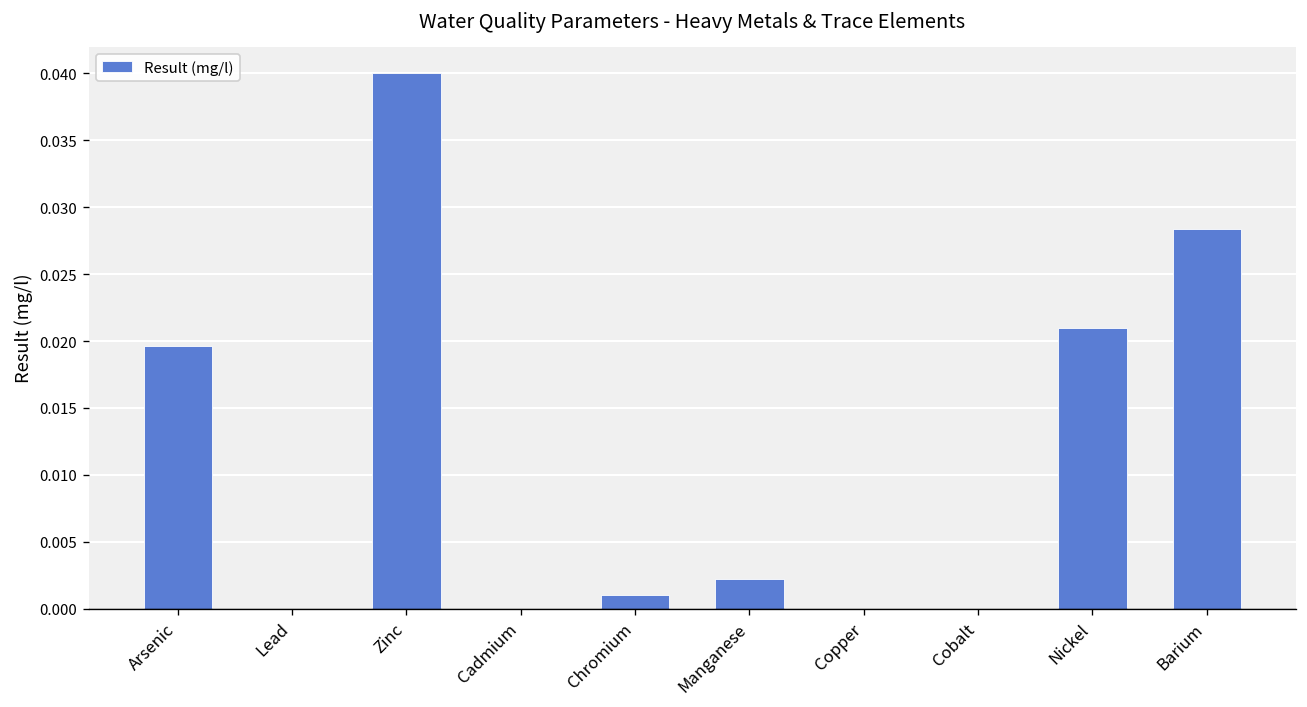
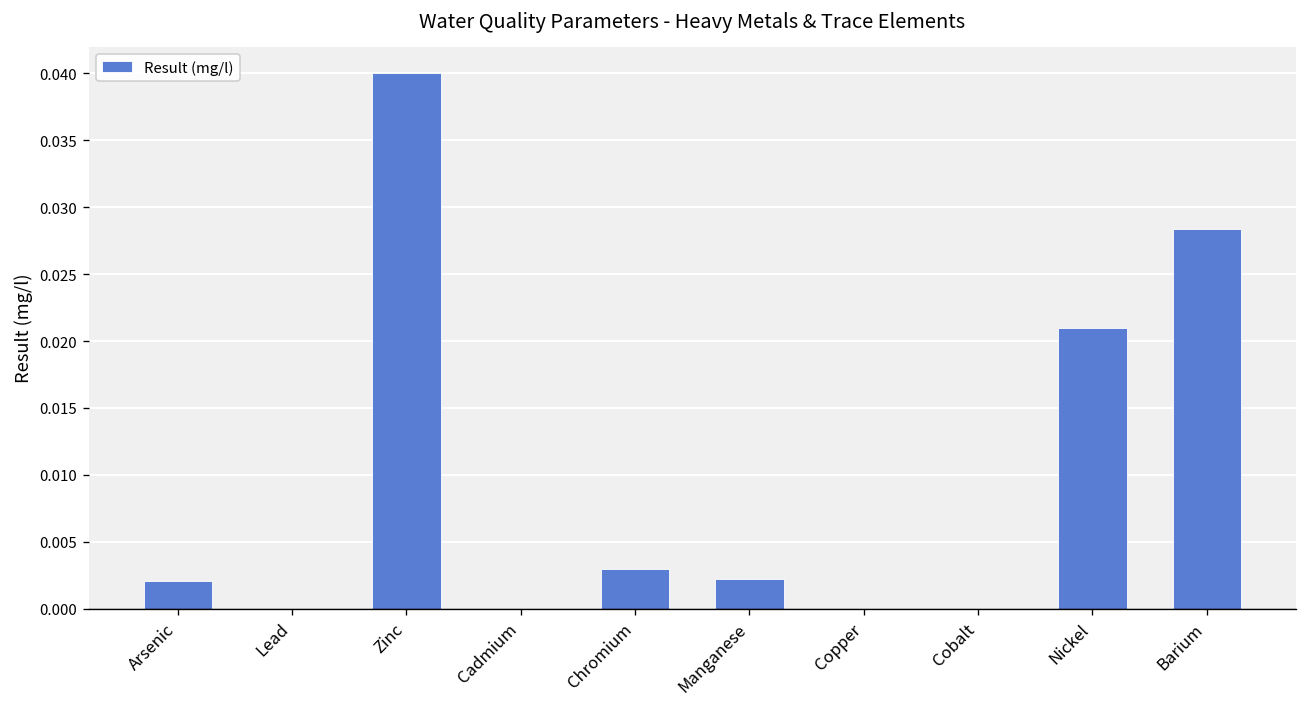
Arsenic: 0.0196 -> 0.0021
Chromium: 0.001 -> 0.003
